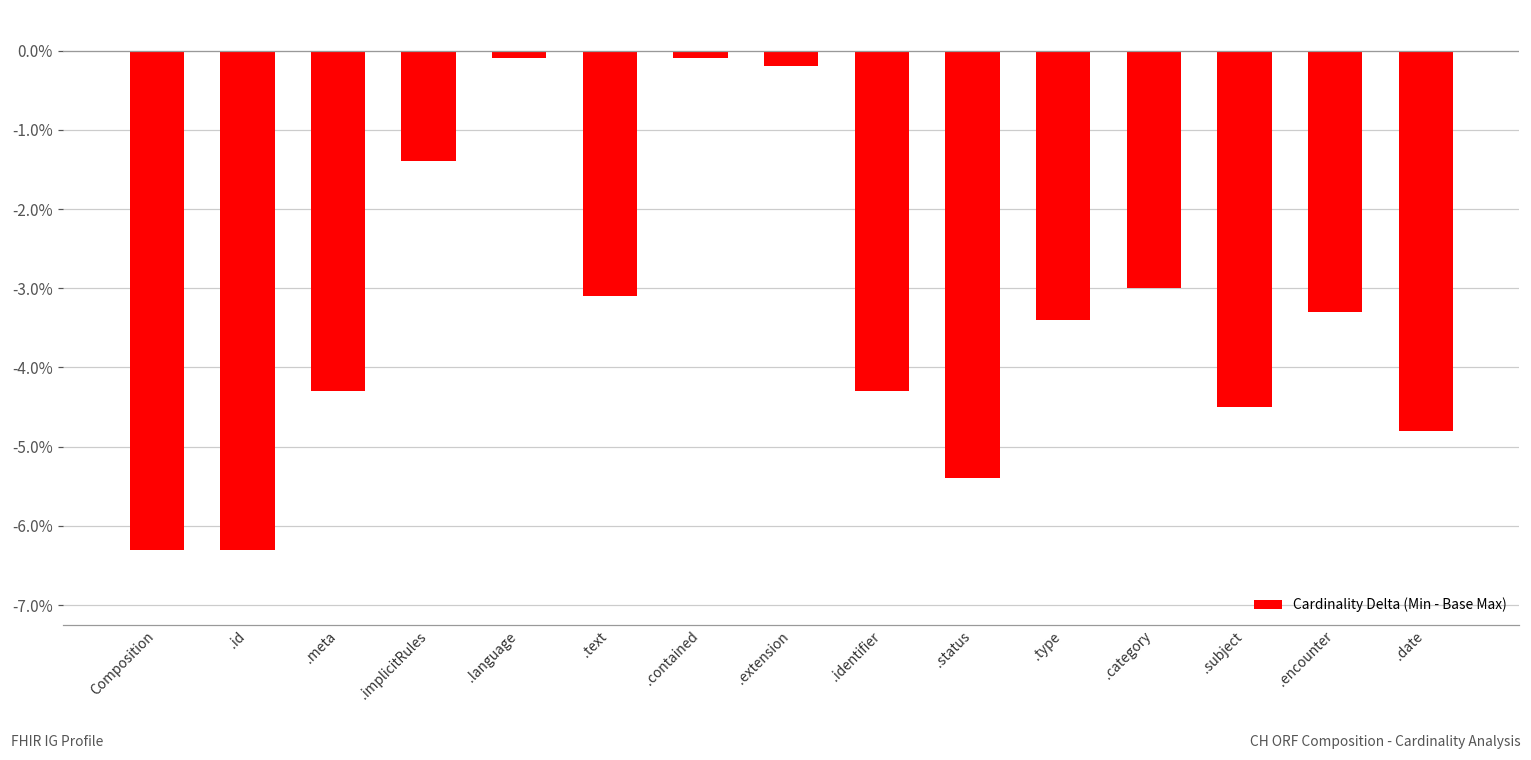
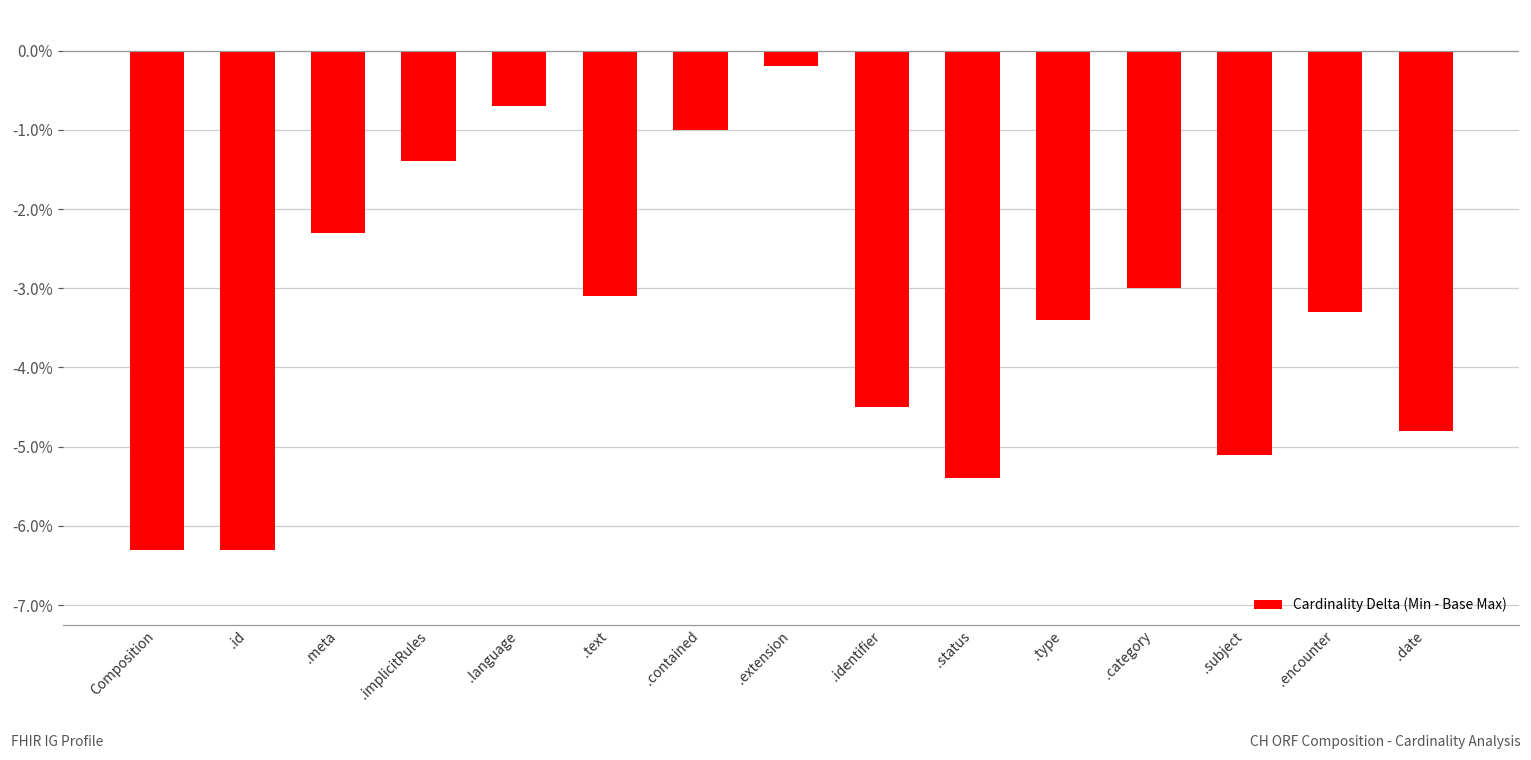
.meta: -4.3% -> -2.3%
.language: -0.1% -> -0.7%
.contained: -0.1% -> -1.0%
.identifier: -4.3% -> -4.5%
.subject: -4.5% -> -5.1%
